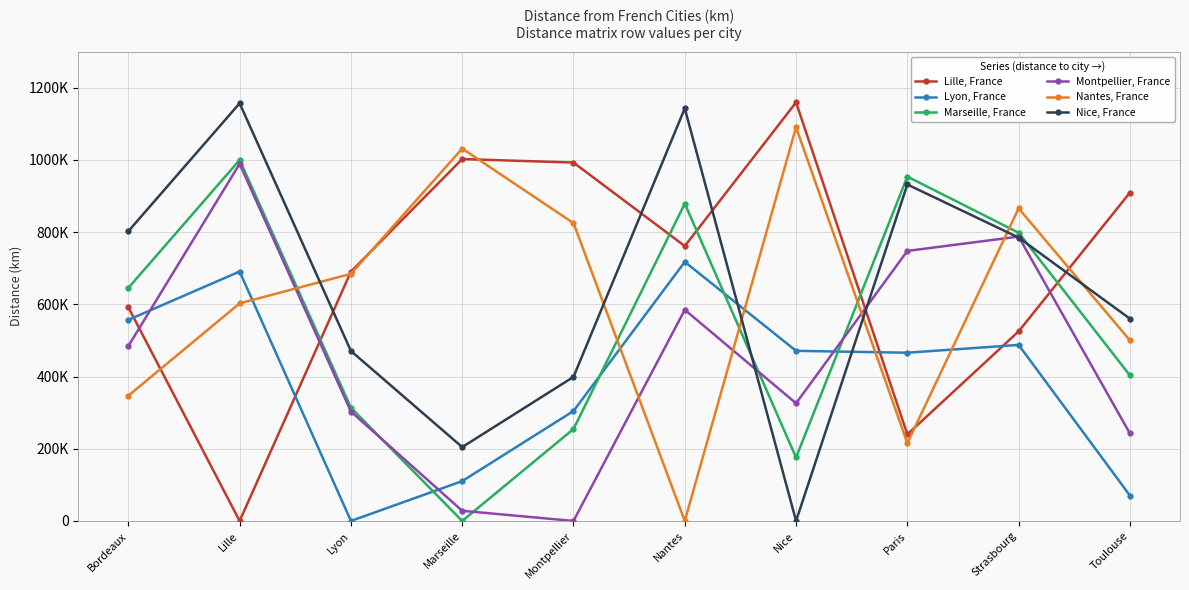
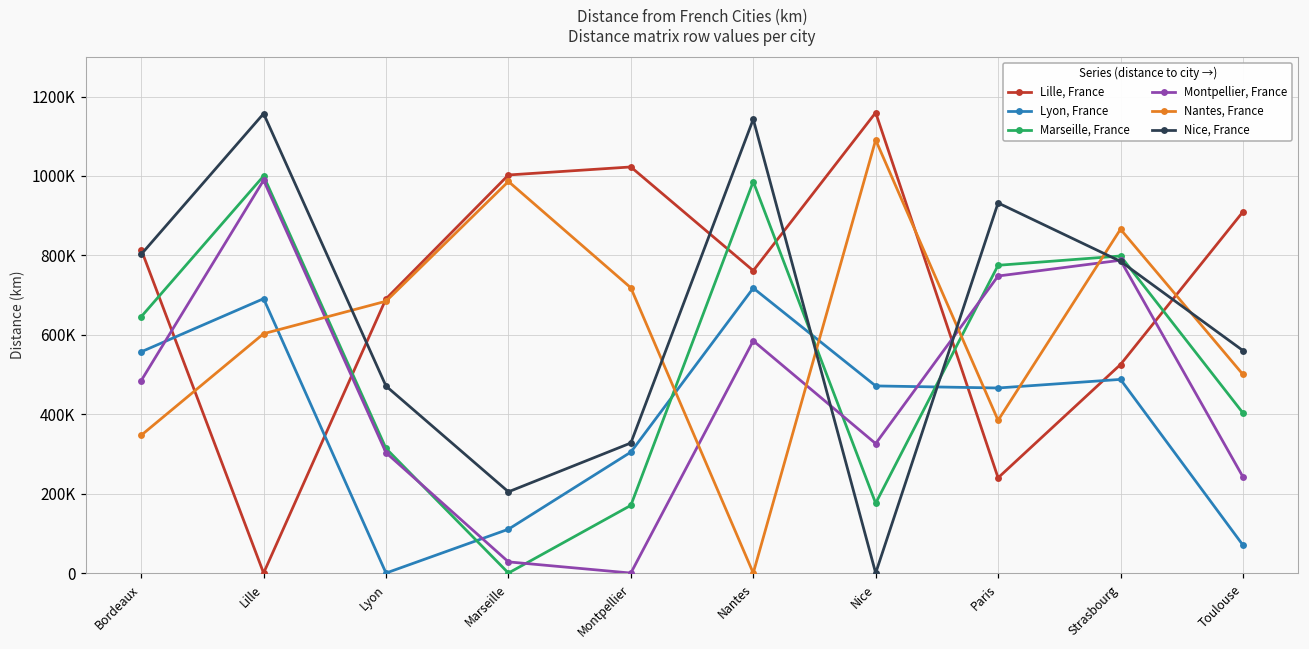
Lille, France, Bordeaux: 590000 -> 810000
Nantes, France, Marseille: 1030000 -> 990000
Lille, France, Montpellier: 990000 -> 1020000
Marseille, France, Montpellier: 250000 -> 170000
Nantes, France, Montpellier: 830000 -> 720000
Nice, France, Montpellier: 400000 -> 330000
Marseille, France, Nantes: 880000 -> 990000
Marseille, France, Paris: 950000 -> 770000
Nantes, France, Paris: 220000 -> 380000
